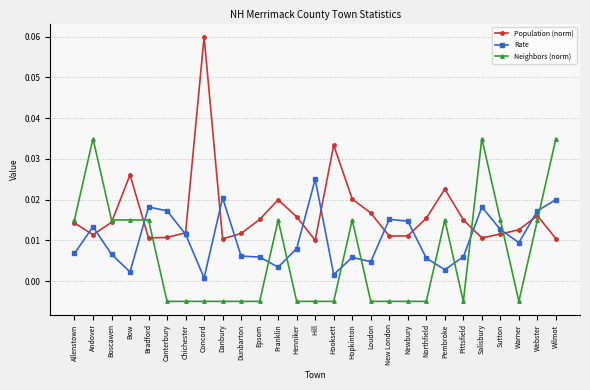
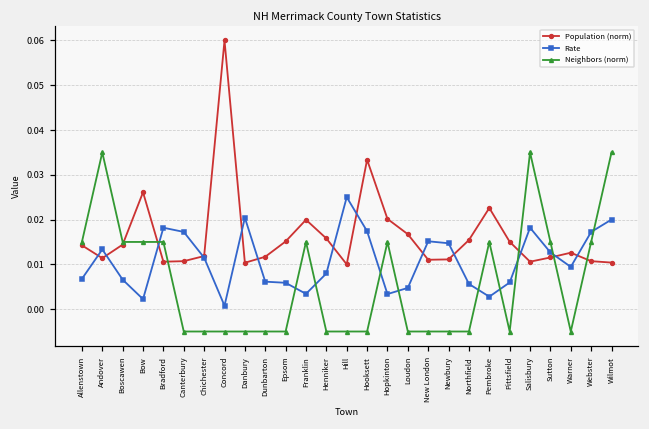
Rate, Hooksett: 0.002 -> 0.017
Rate, Hopkinton: 0.006 -> 0.003
Population (norm), Webster: 0.016 -> 0.011
